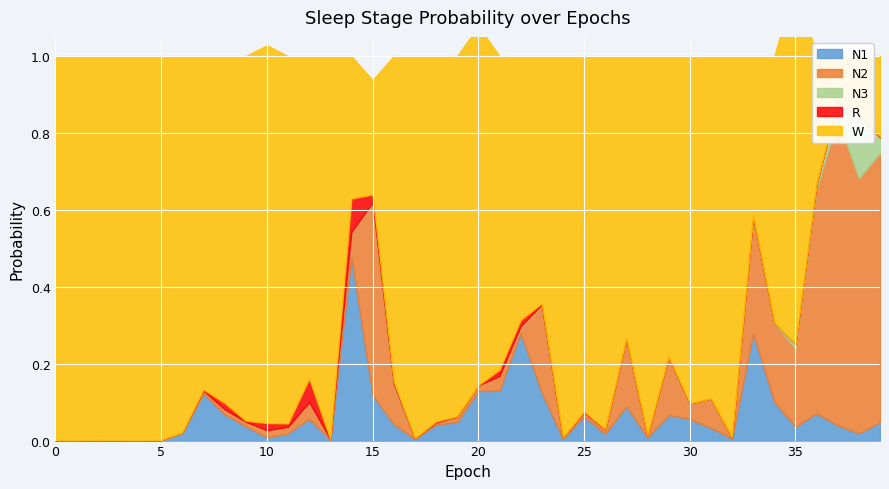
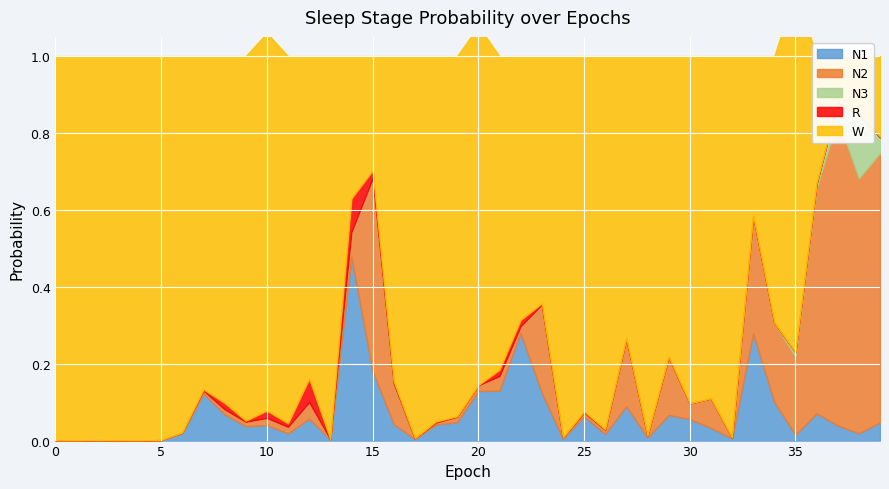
N1, 10: 0.01 -> 0.04
N1, 15: 0.12 -> 0.18
N1, 35: 0.04 -> 0.01
